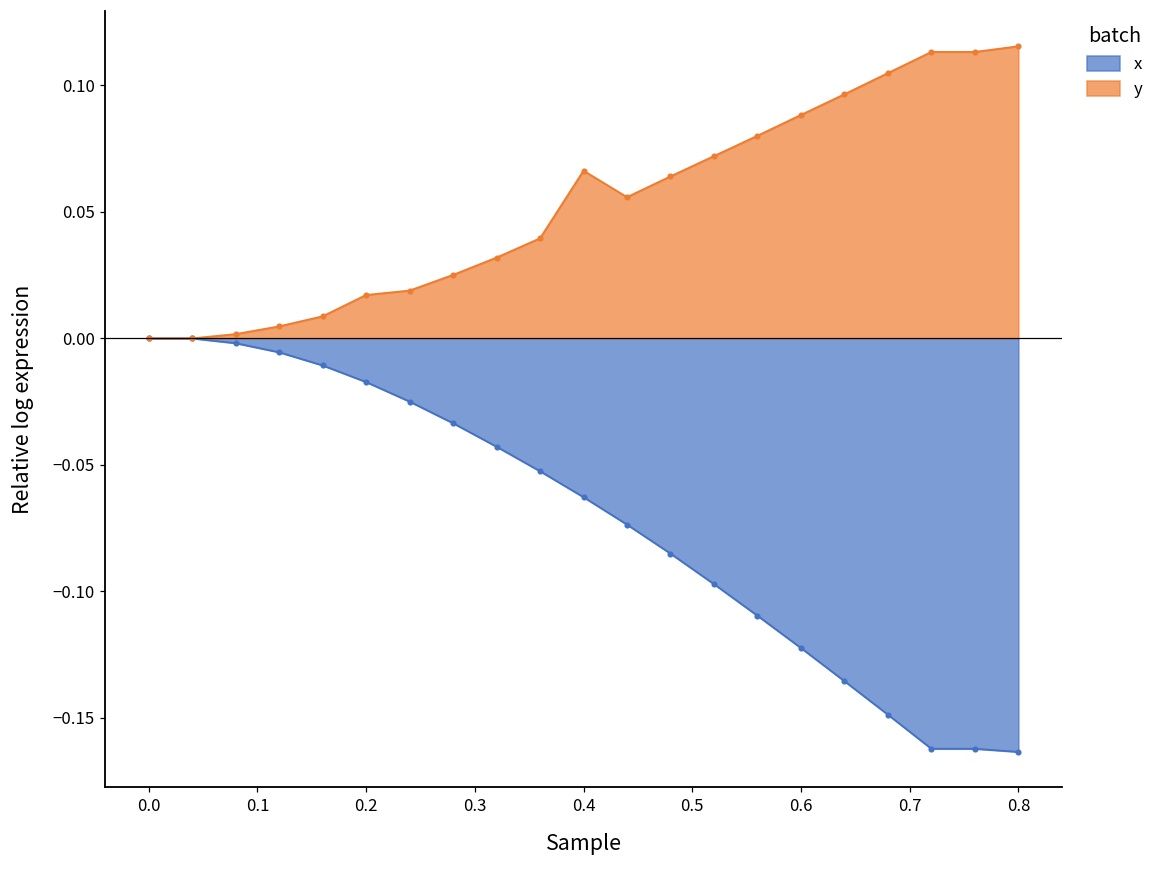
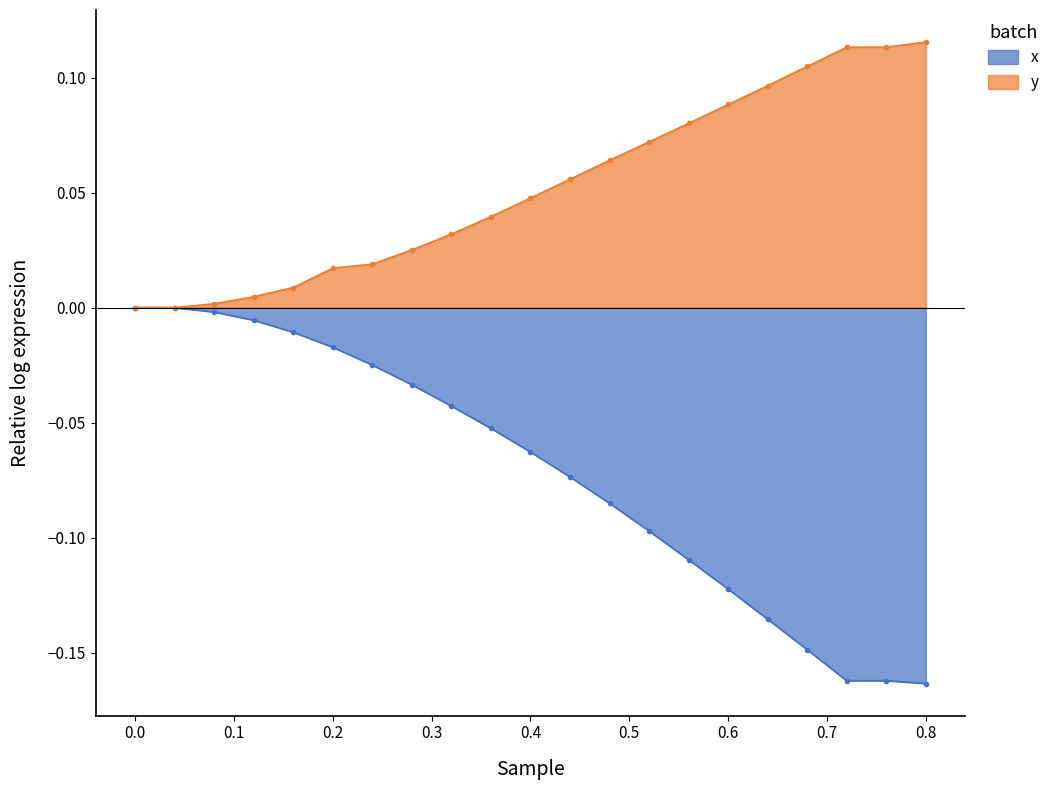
y, 0.4: 0.066 -> 0.048
